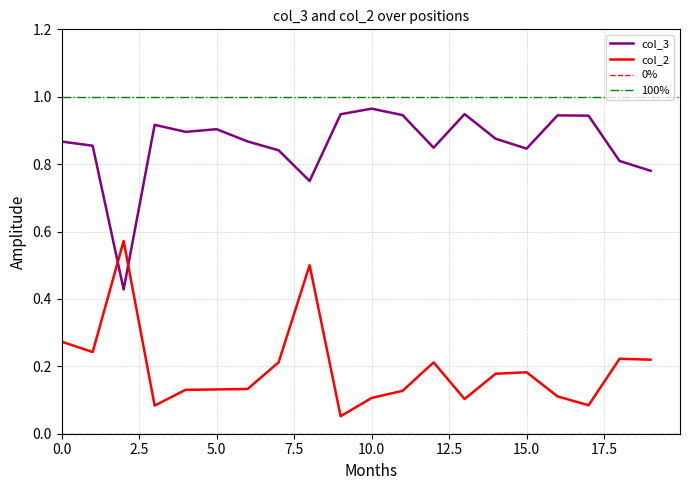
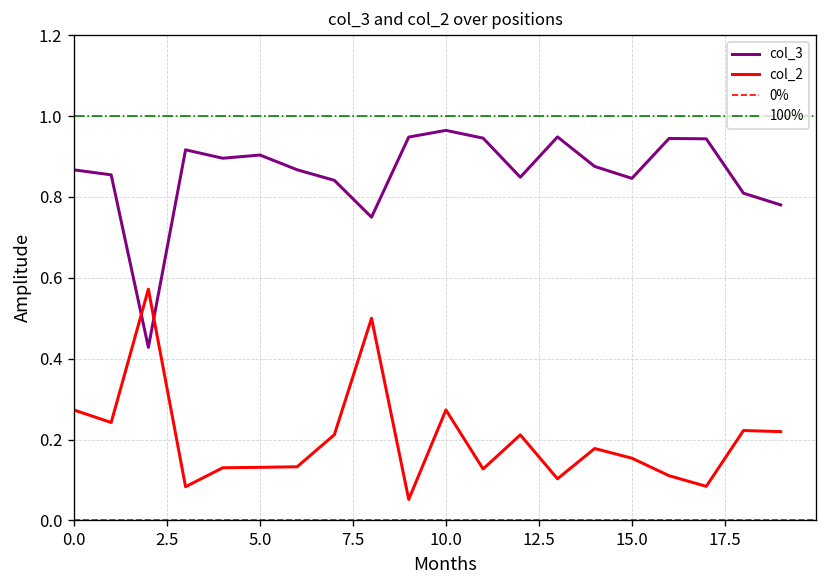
col_2, 10.0: 0.11 -> 0.27
col_2, 15.0: 0.18 -> 0.15
